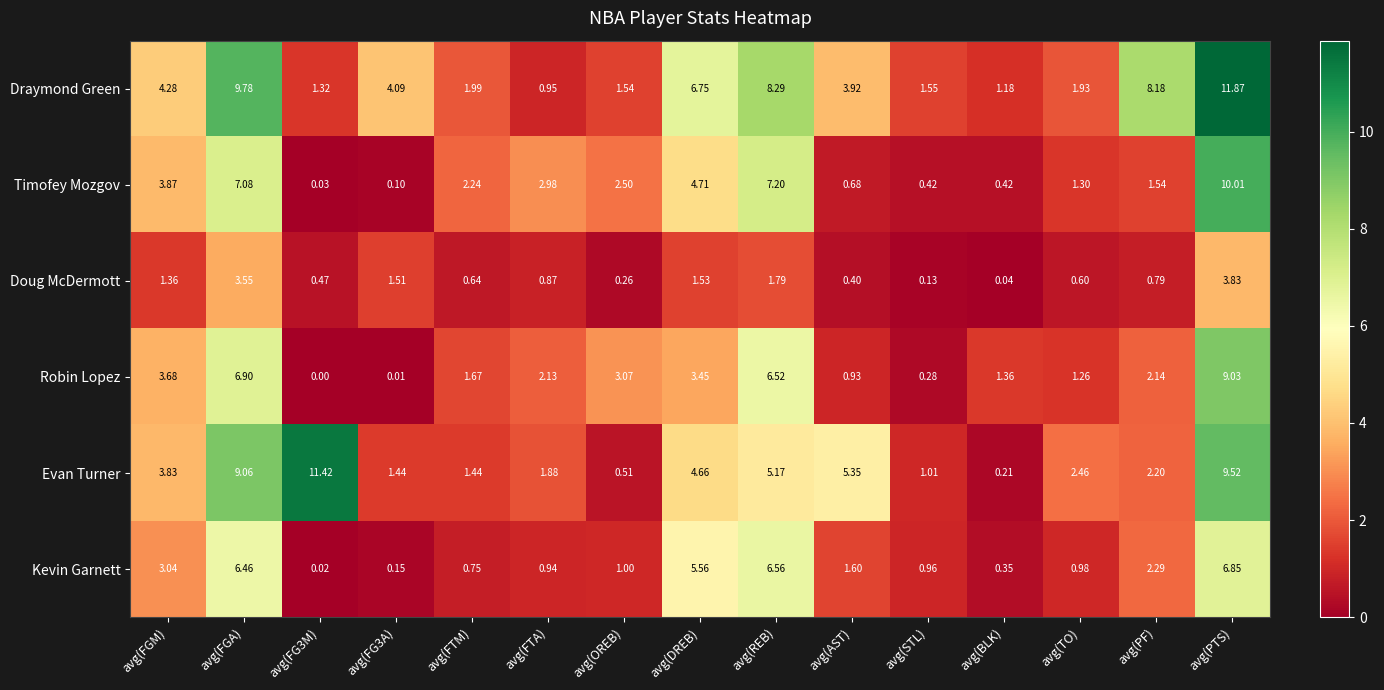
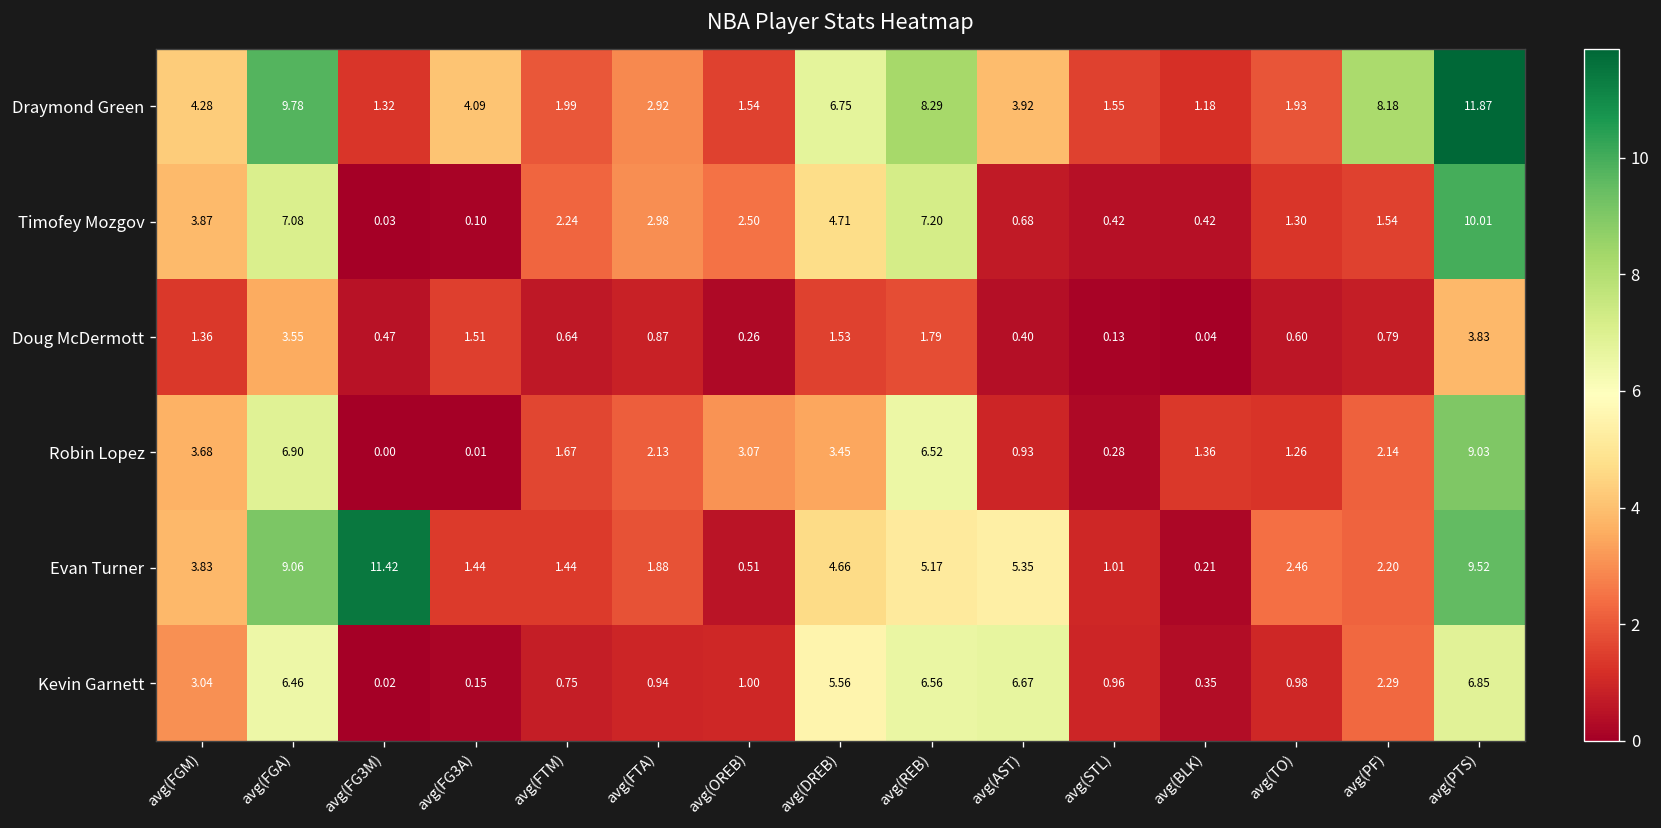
Draymond Green, avg(FTA): 0.95 -> 2.92
Kevin Garnett, avg(AST): 1.60 -> 6.67
